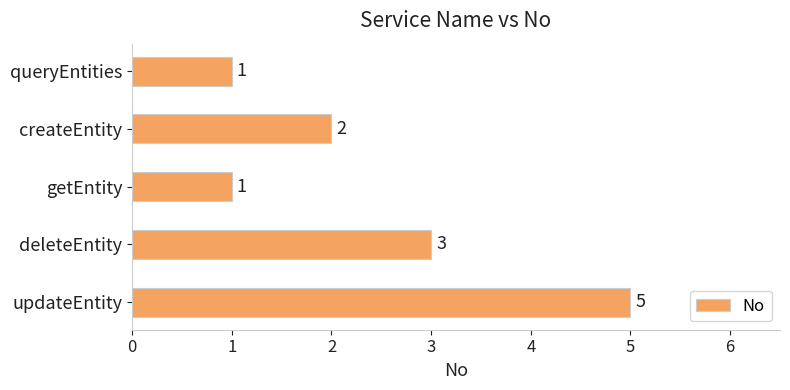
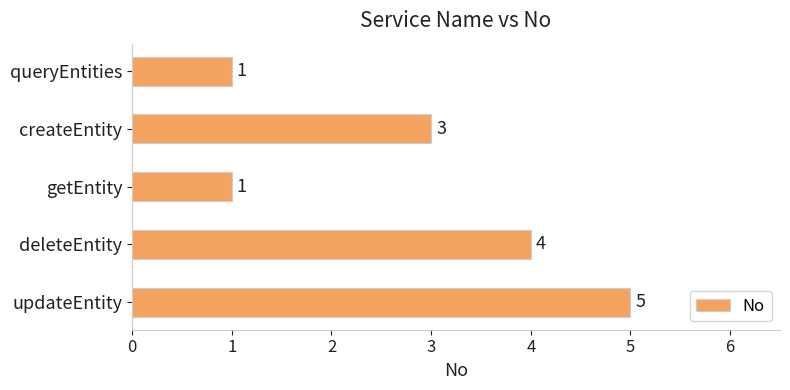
createEntity: 2 -> 3
deleteEntity: 3 -> 4
